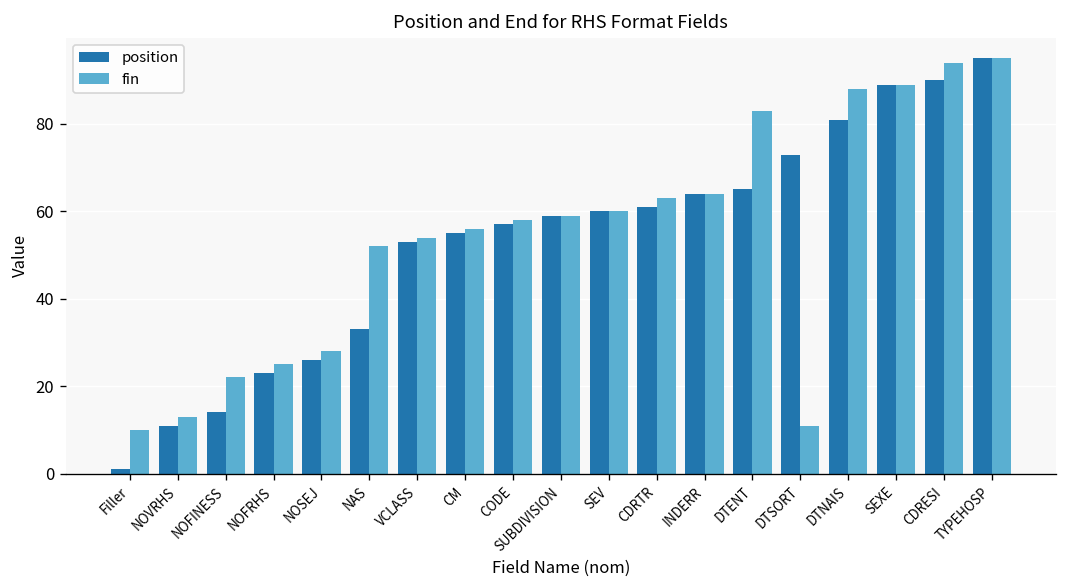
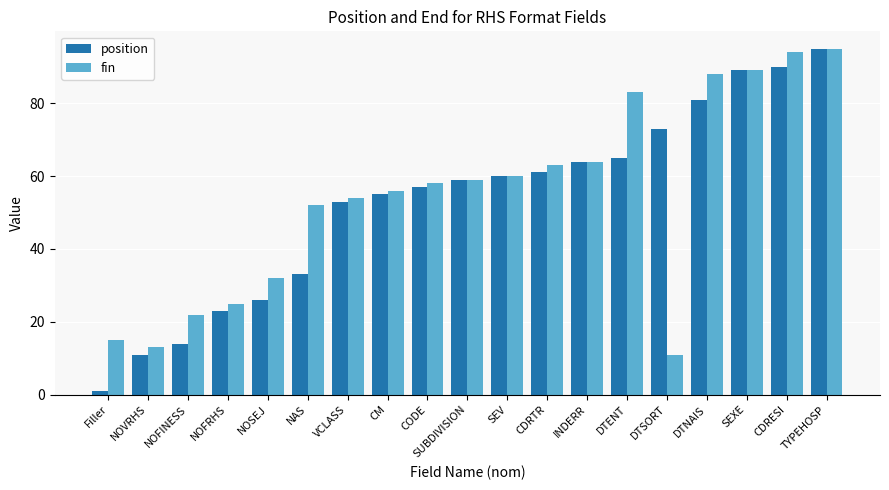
fin, Filler: 10 -> 15
fin, NOSEJ: 28 -> 32
